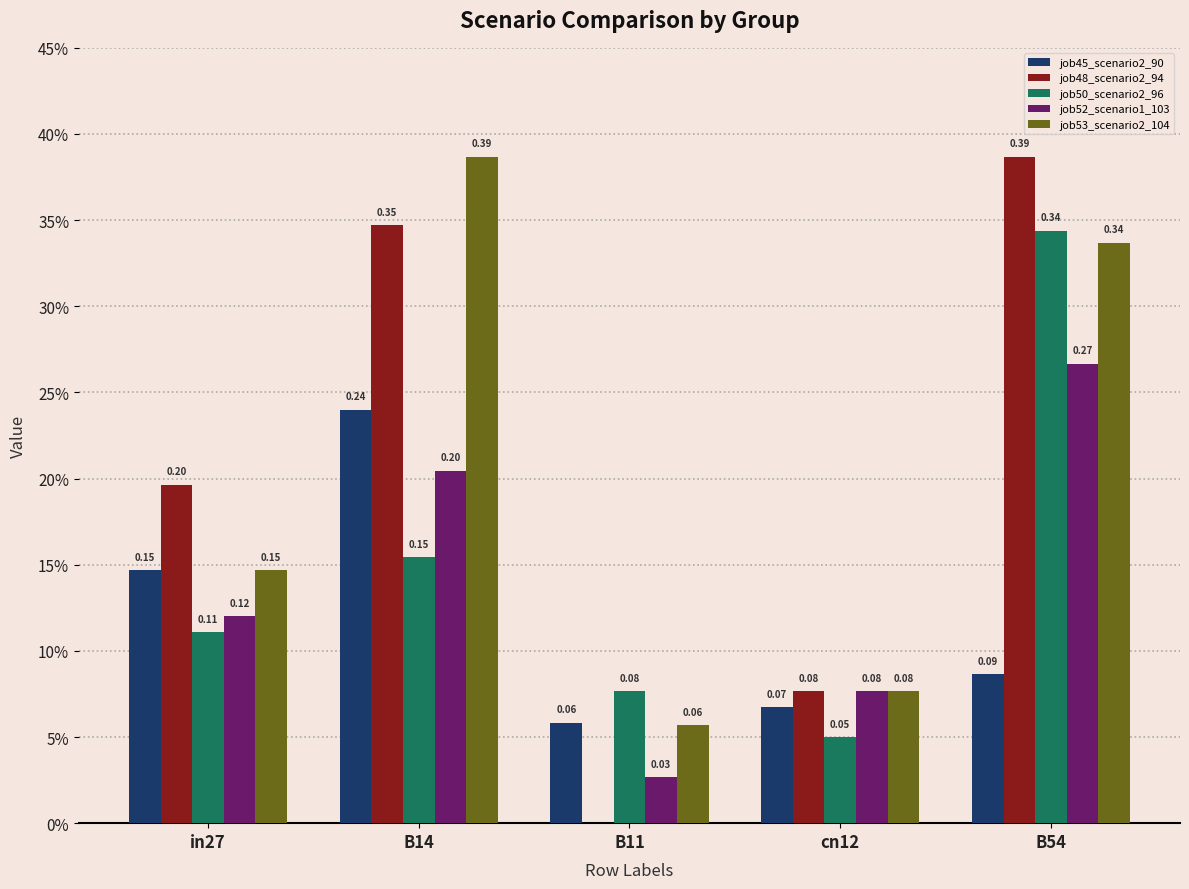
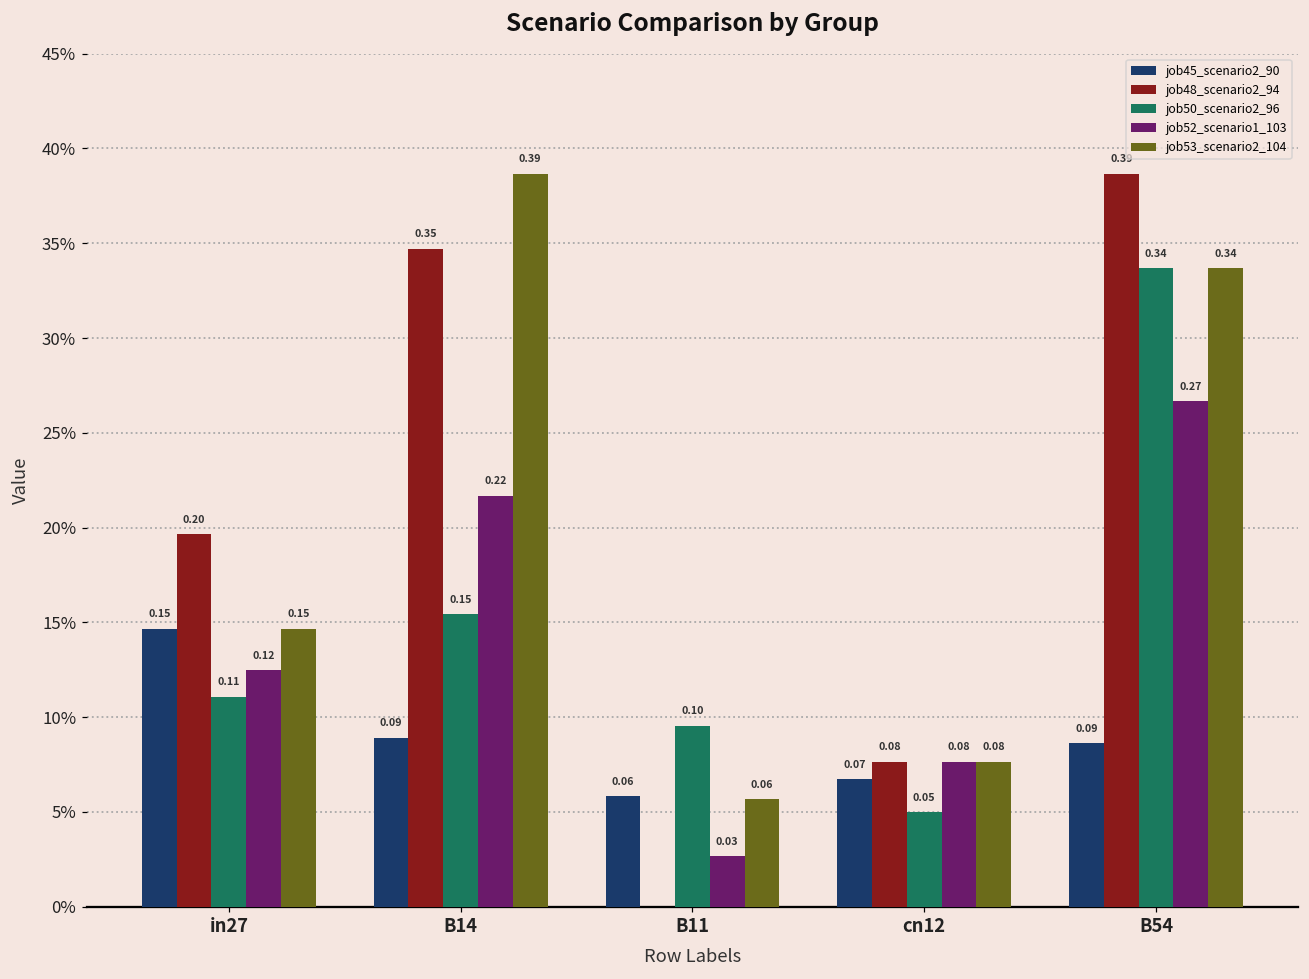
job52_scenario1_103, in27: 12.0% -> 12.5%
job45_scenario2_90, B14: 0.24 -> 0.09
job52_scenario1_103, B14: 0.20 -> 0.22
job50_scenario2_96, B11: 0.08 -> 0.10
job50_scenario2_96, B54: 34.4% -> 33.7%
